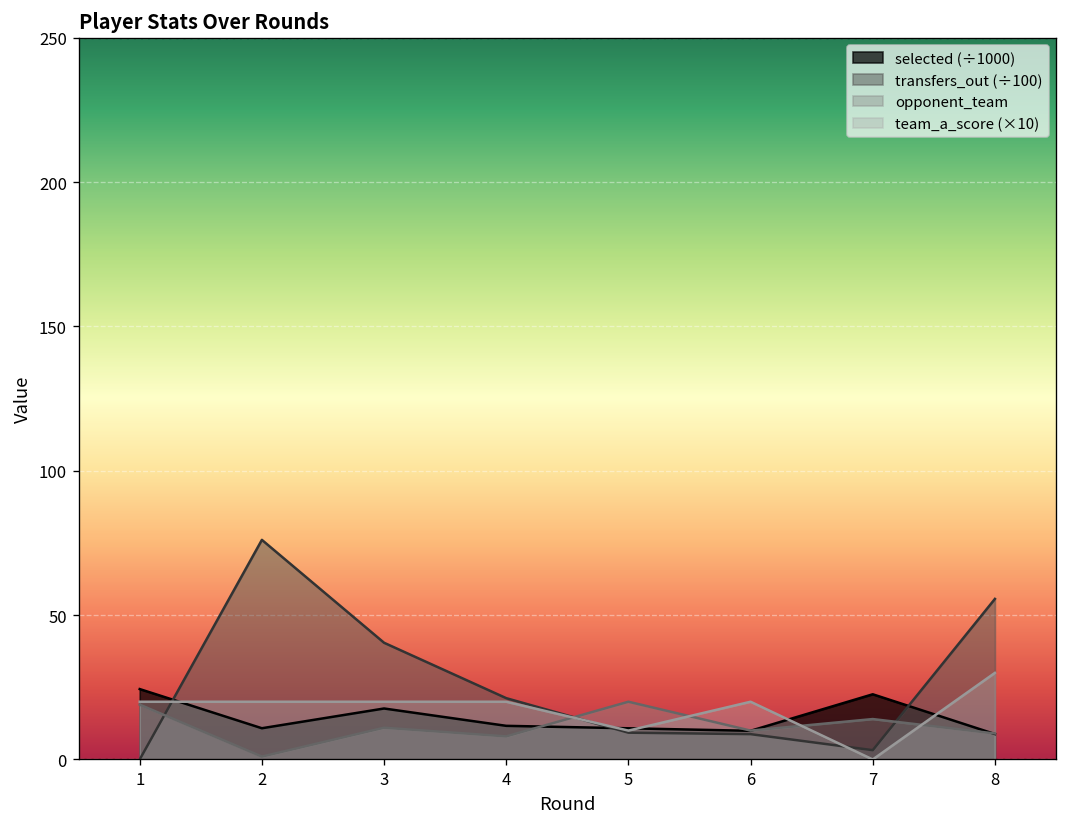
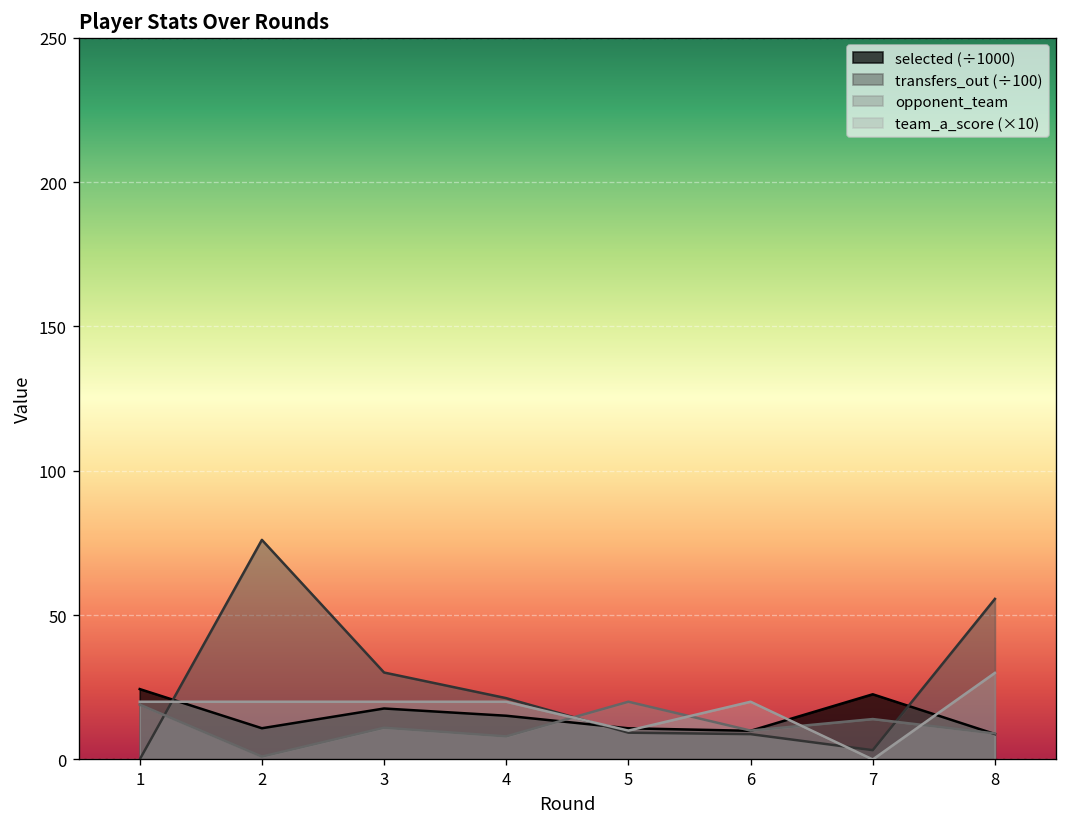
transfers_out (÷100), 3: 40 -> 30
selected (÷1000), 4: 12 -> 15
